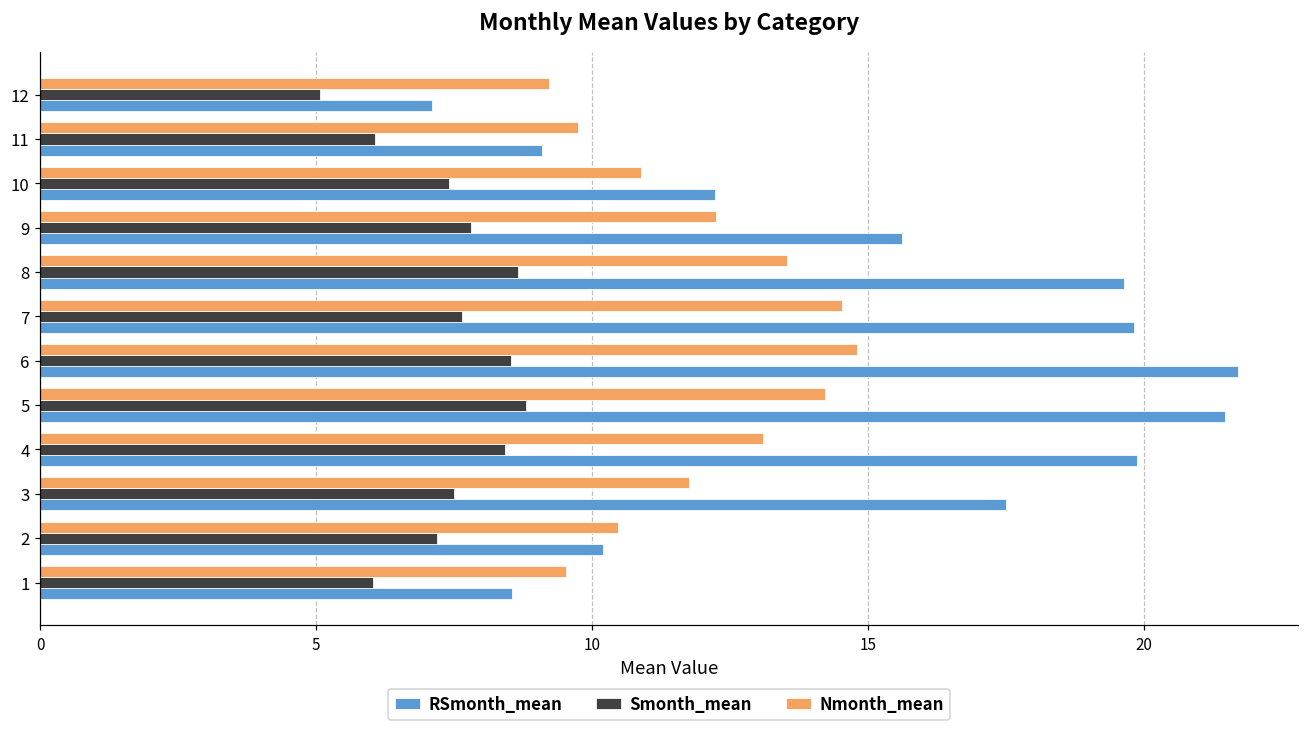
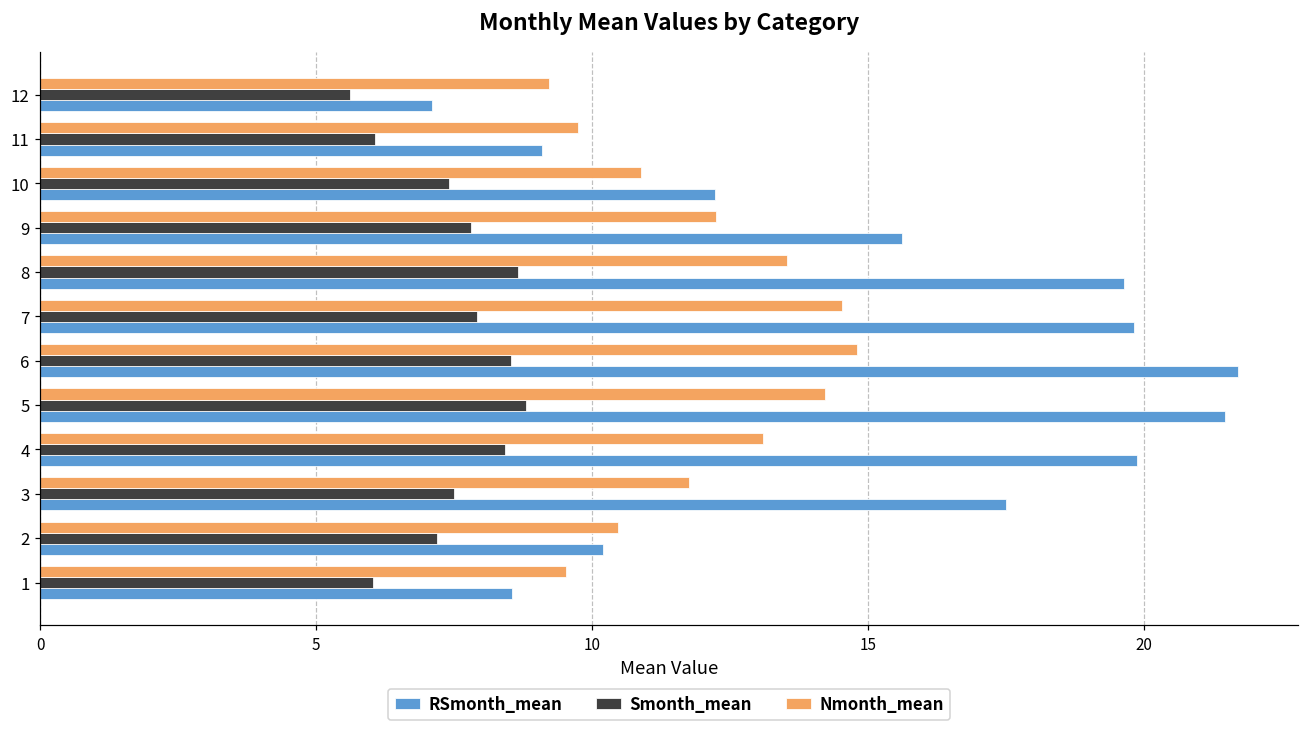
Smonth_mean, 12: 5.1 -> 5.6
Smonth_mean, 7: 7.6 -> 7.9
